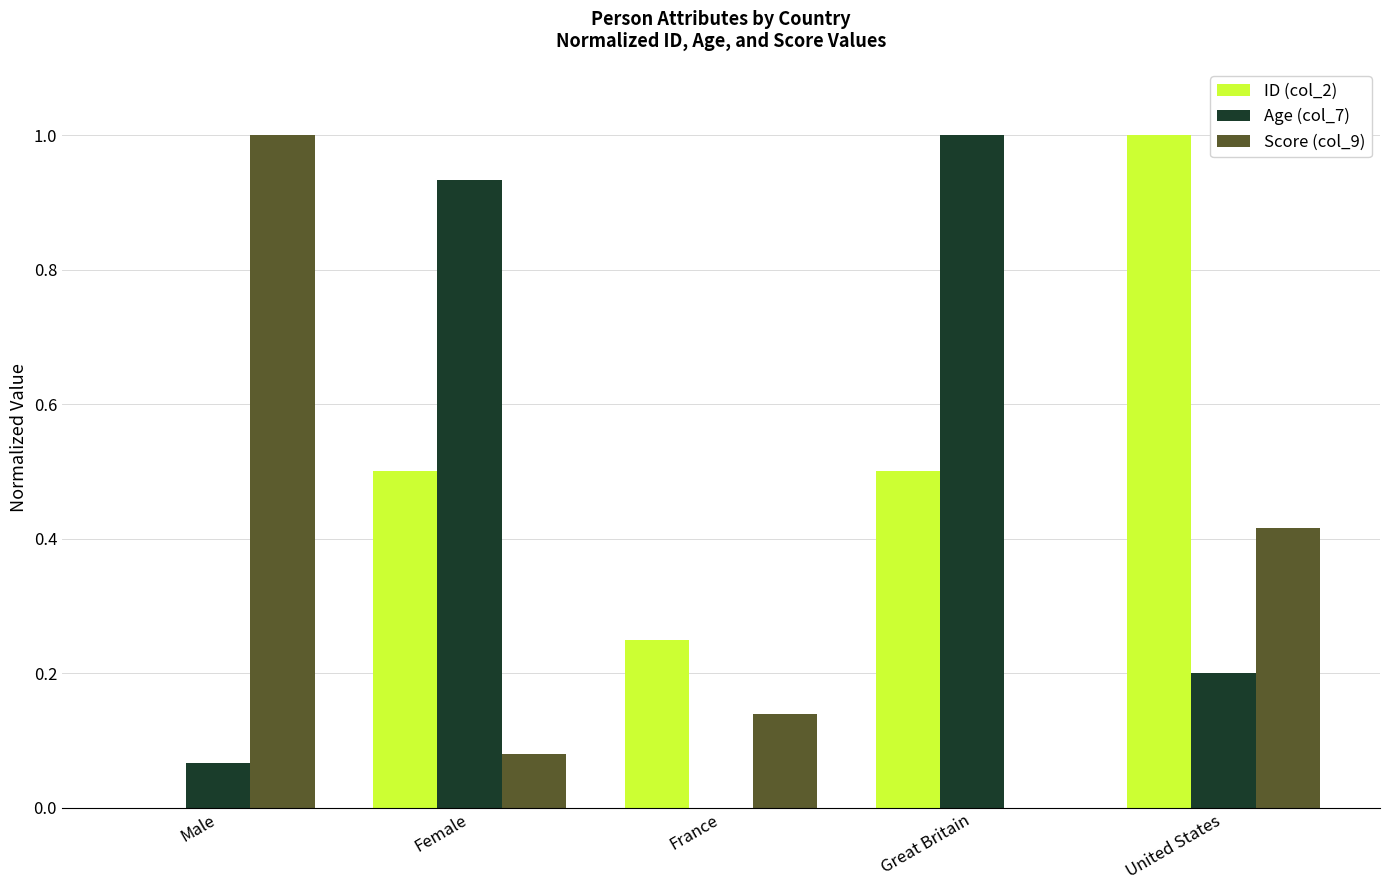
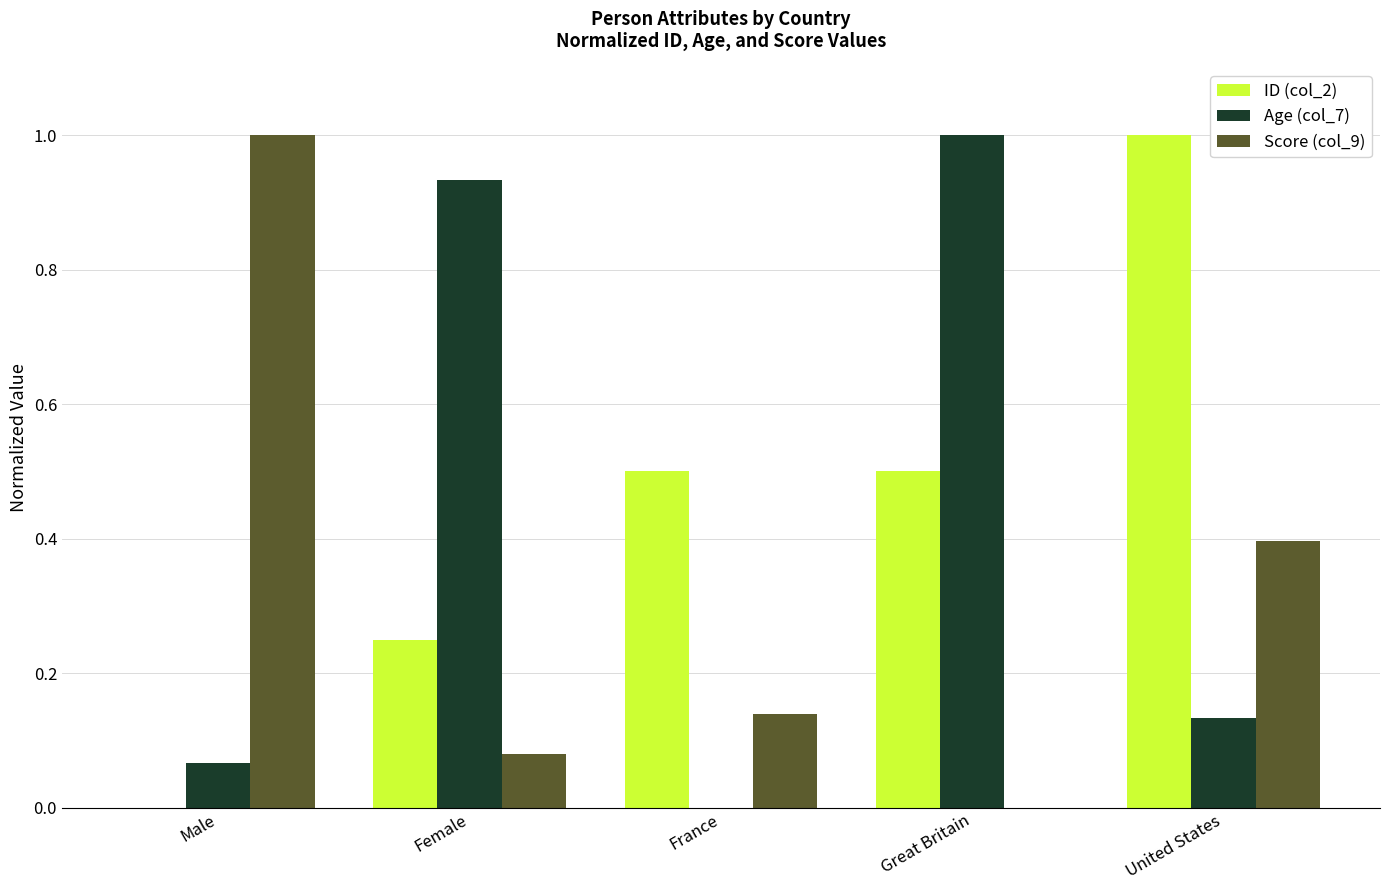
ID (col_2), Female: 0.50 -> 0.25
ID (col_2), France: 0.25 -> 0.50
Age (col_7), United States: 0.20 -> 0.13
Score (col_9), United States: 0.42 -> 0.40
